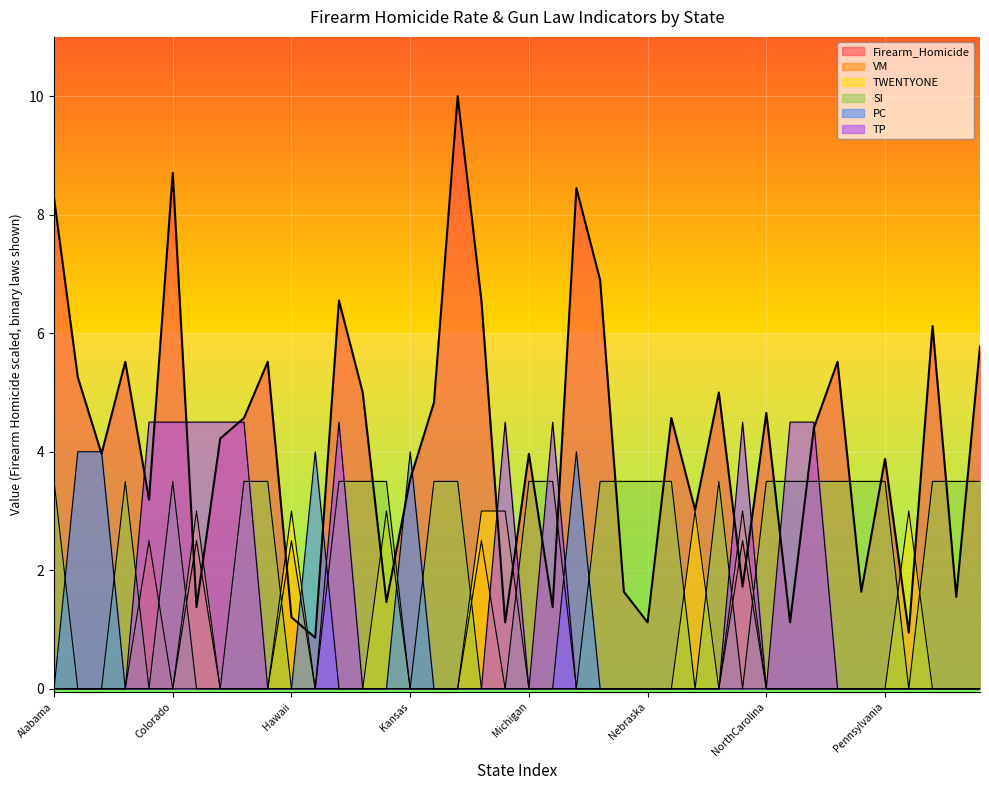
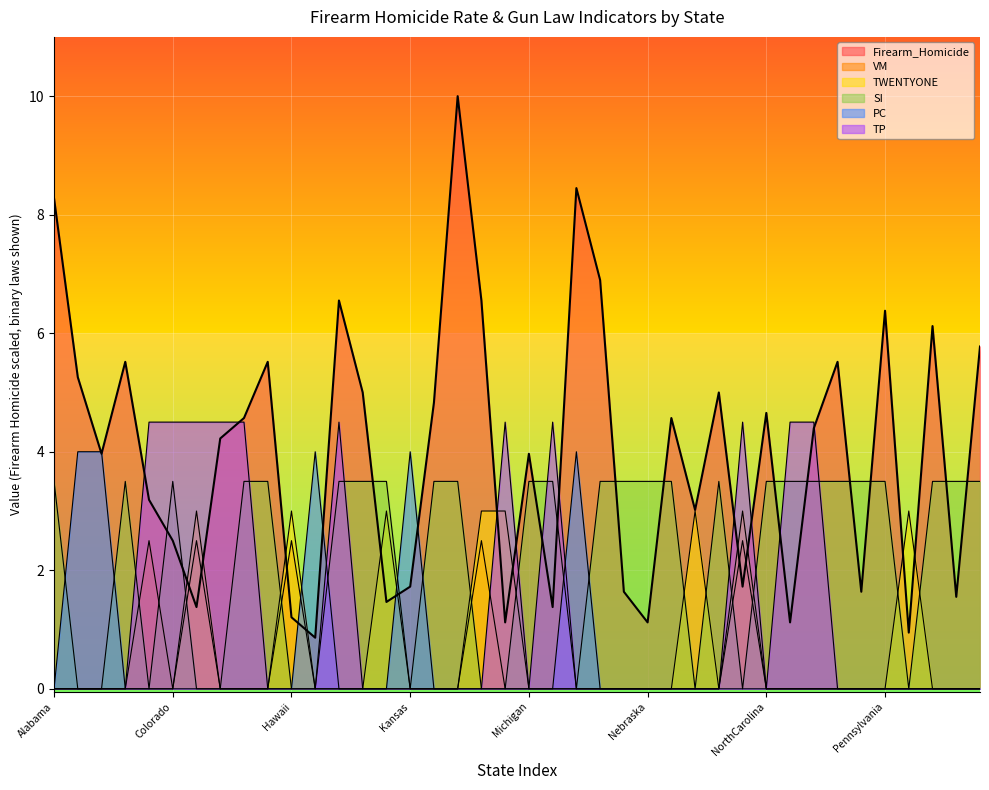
Firearm_Homicide, Colorado: 8.7 -> 2.5
Firearm_Homicide, Kansas: 3.5 -> 1.7
Firearm_Homicide, Pennsylvania: 3.9 -> 6.4
